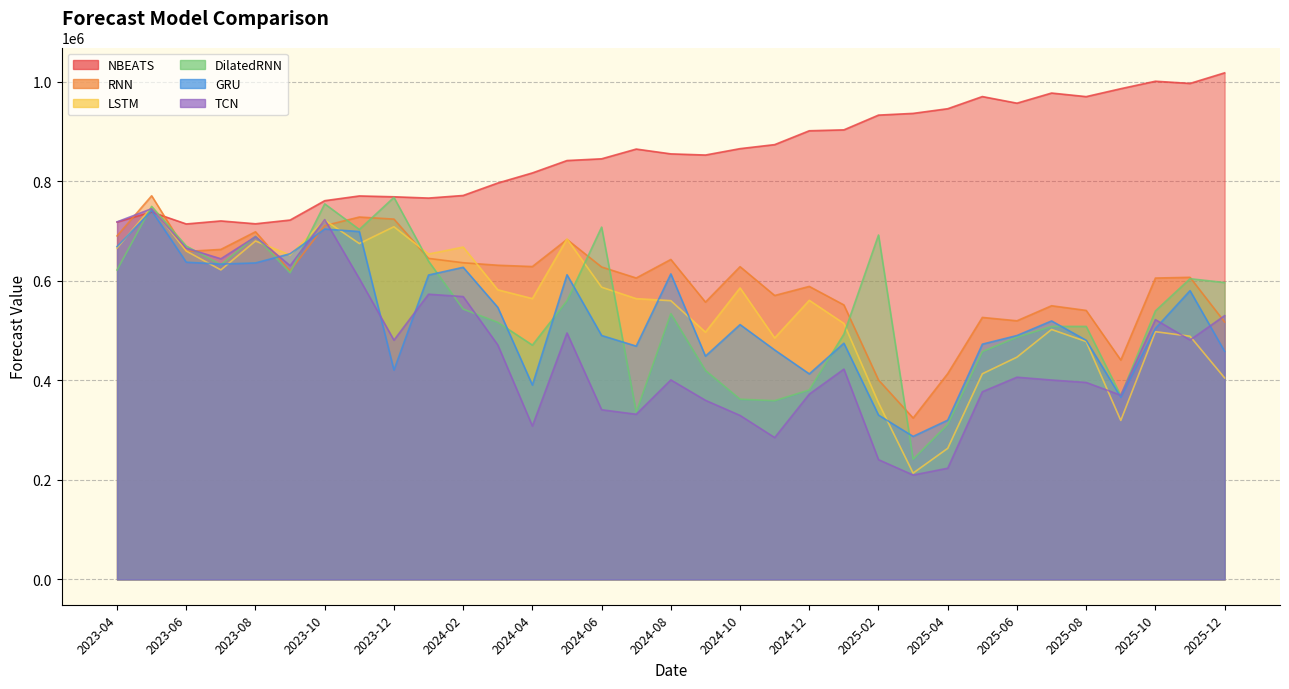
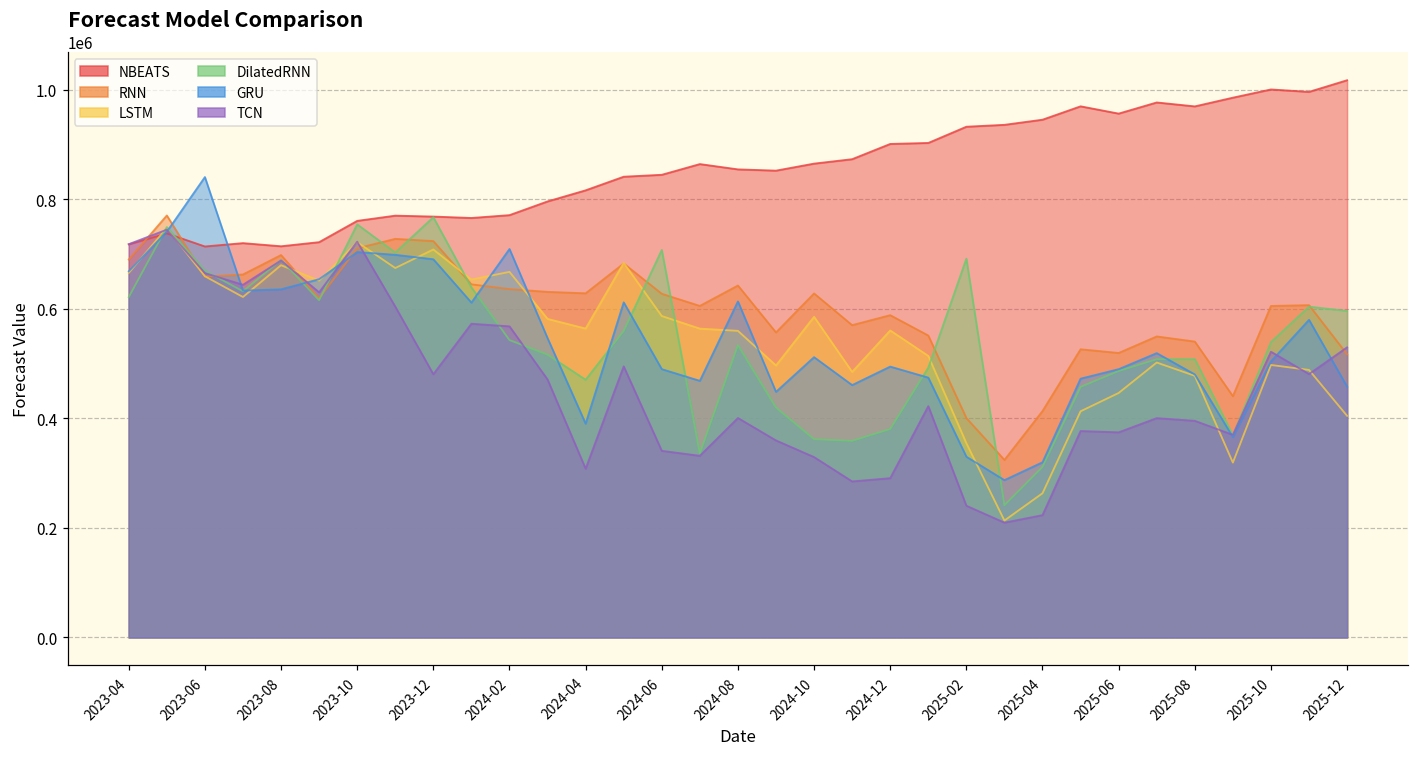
GRU, 2023-06: 640000 -> 840000
GRU, 2023-12: 420000 -> 690000
GRU, 2024-02: 630000 -> 710000
GRU, 2024-12: 410000 -> 490000
TCN, 2024-12: 370000 -> 290000
TCN, 2025-06: 410000 -> 370000
